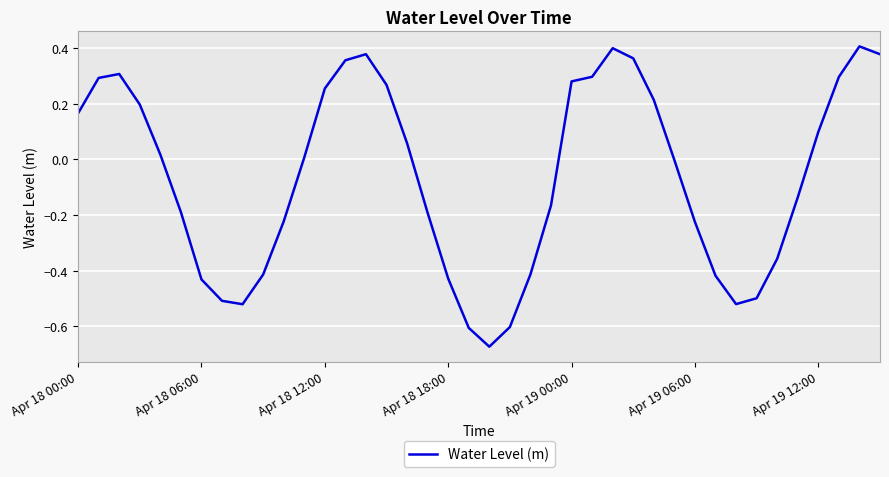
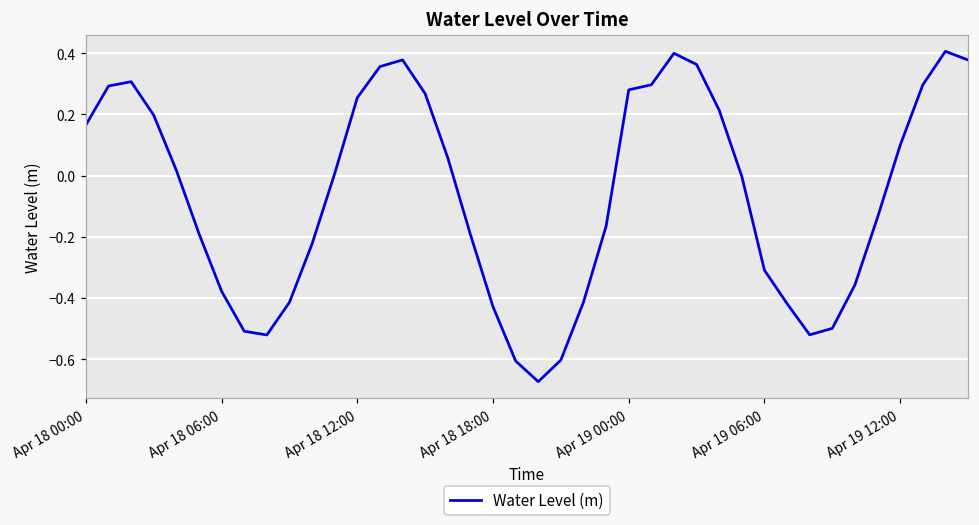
Apr 18 06:00: -0.43 -> -0.38
Apr 19 06:00: -0.22 -> -0.31
